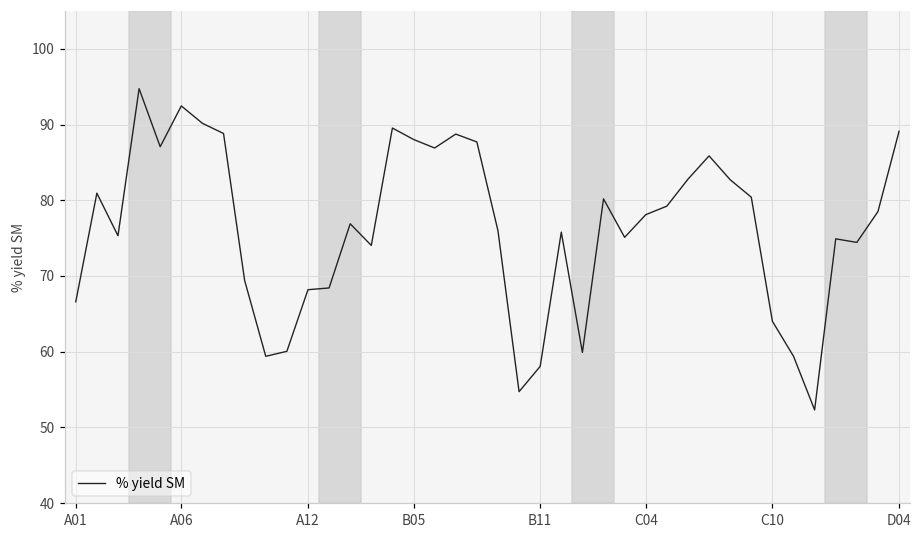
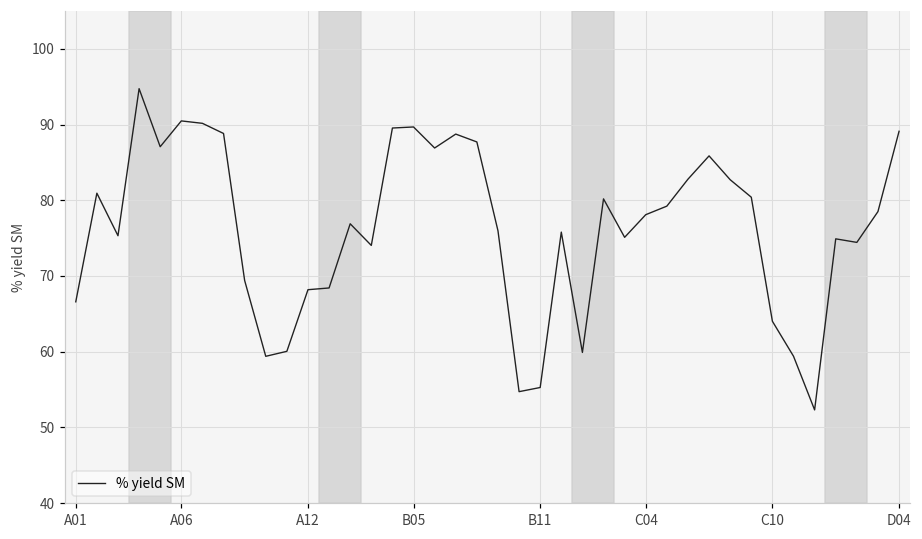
A06: 92 -> 90
B05: 88 -> 90
B11: 58 -> 55
